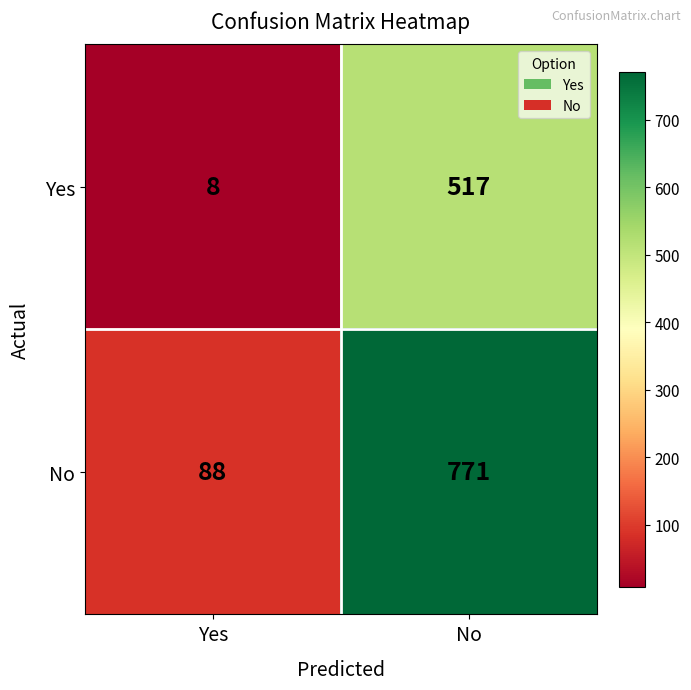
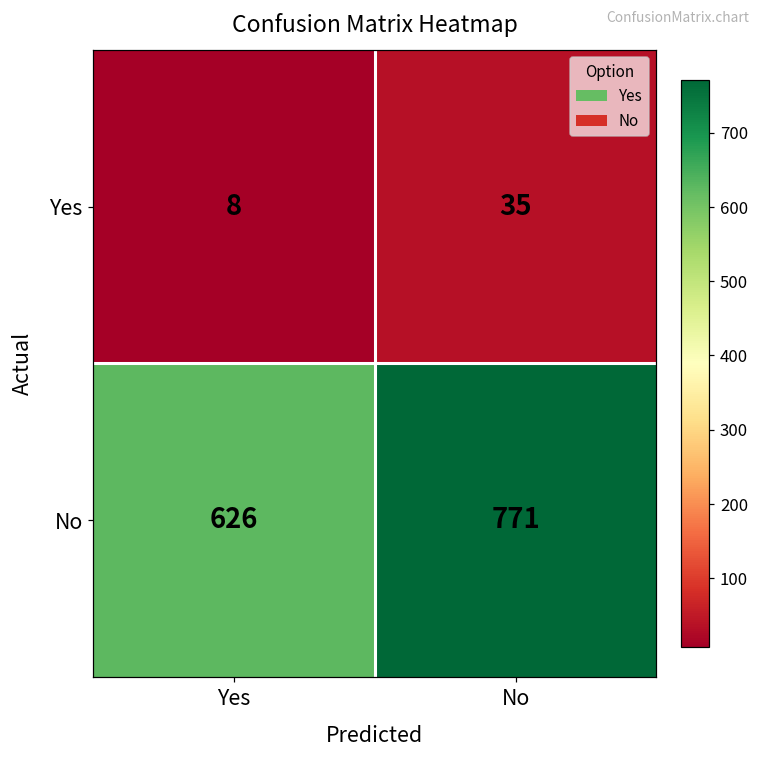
Yes, No: 517 -> 35
No, Yes: 88 -> 626
